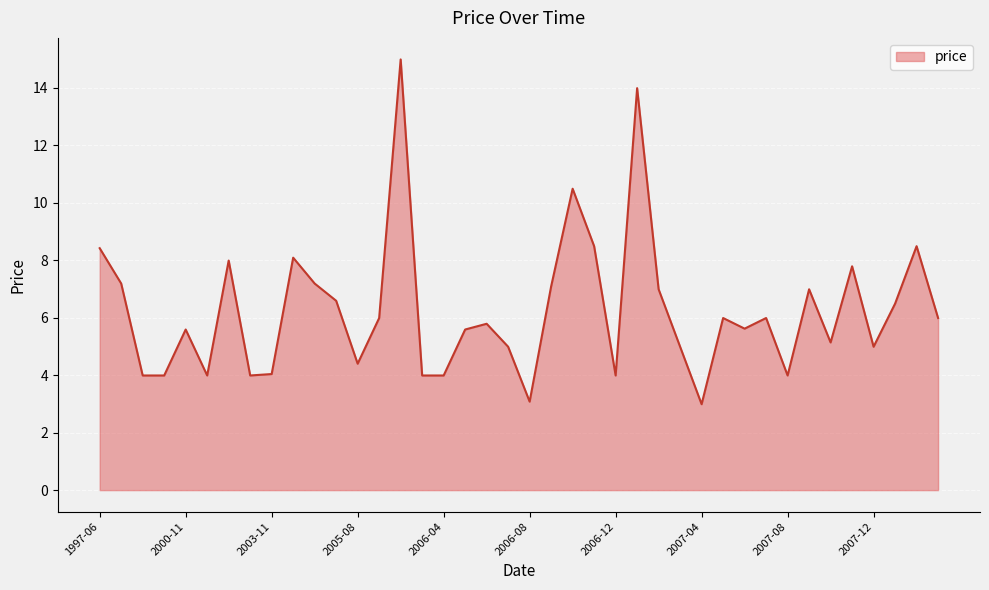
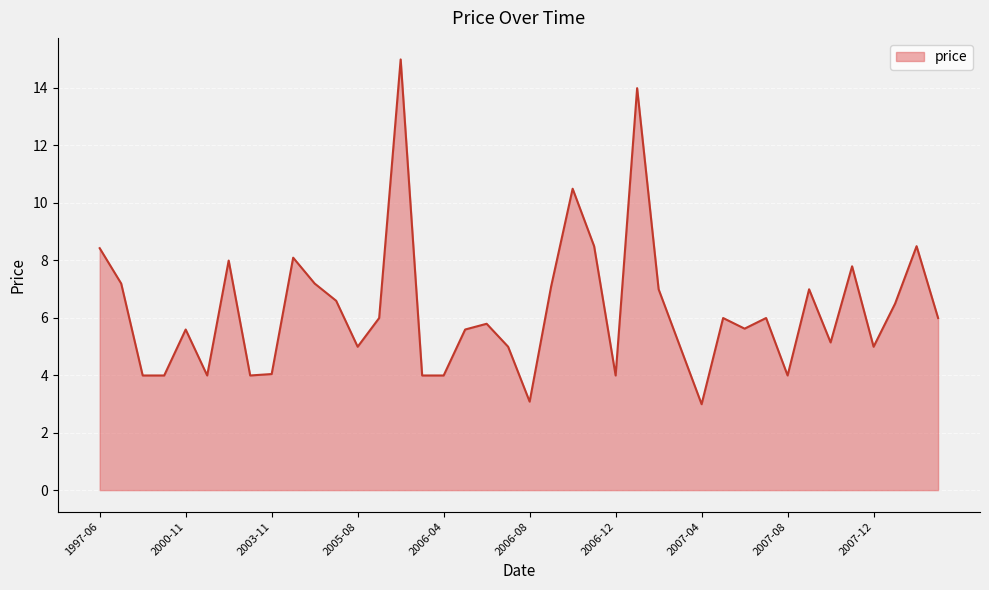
2005-08: 4.4 -> 5.0
